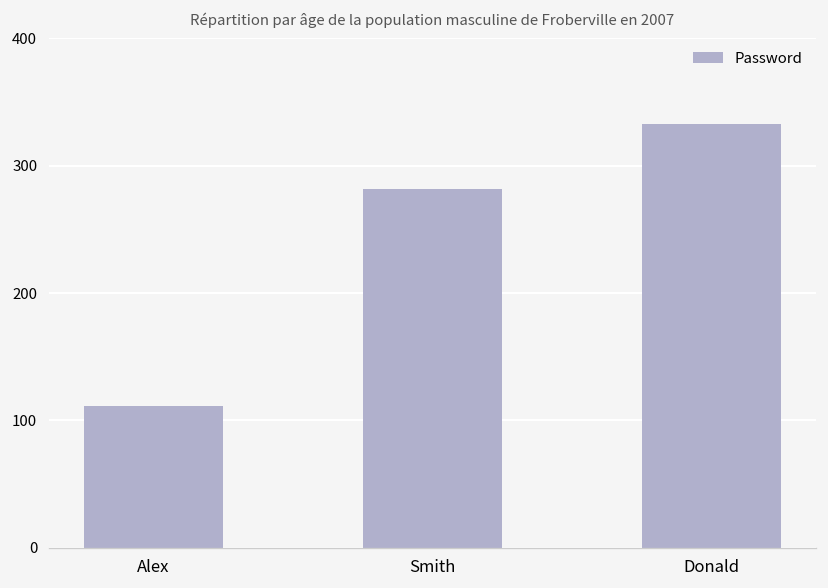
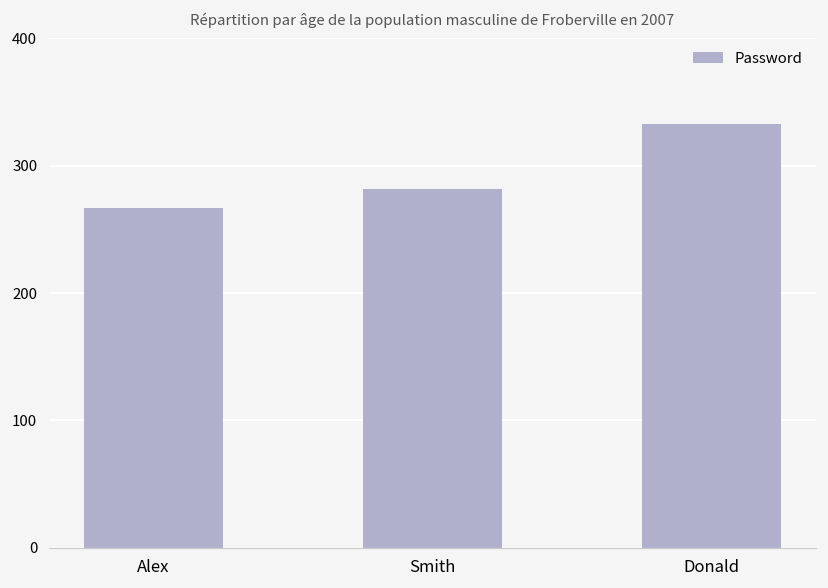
Alex: 111 -> 267
